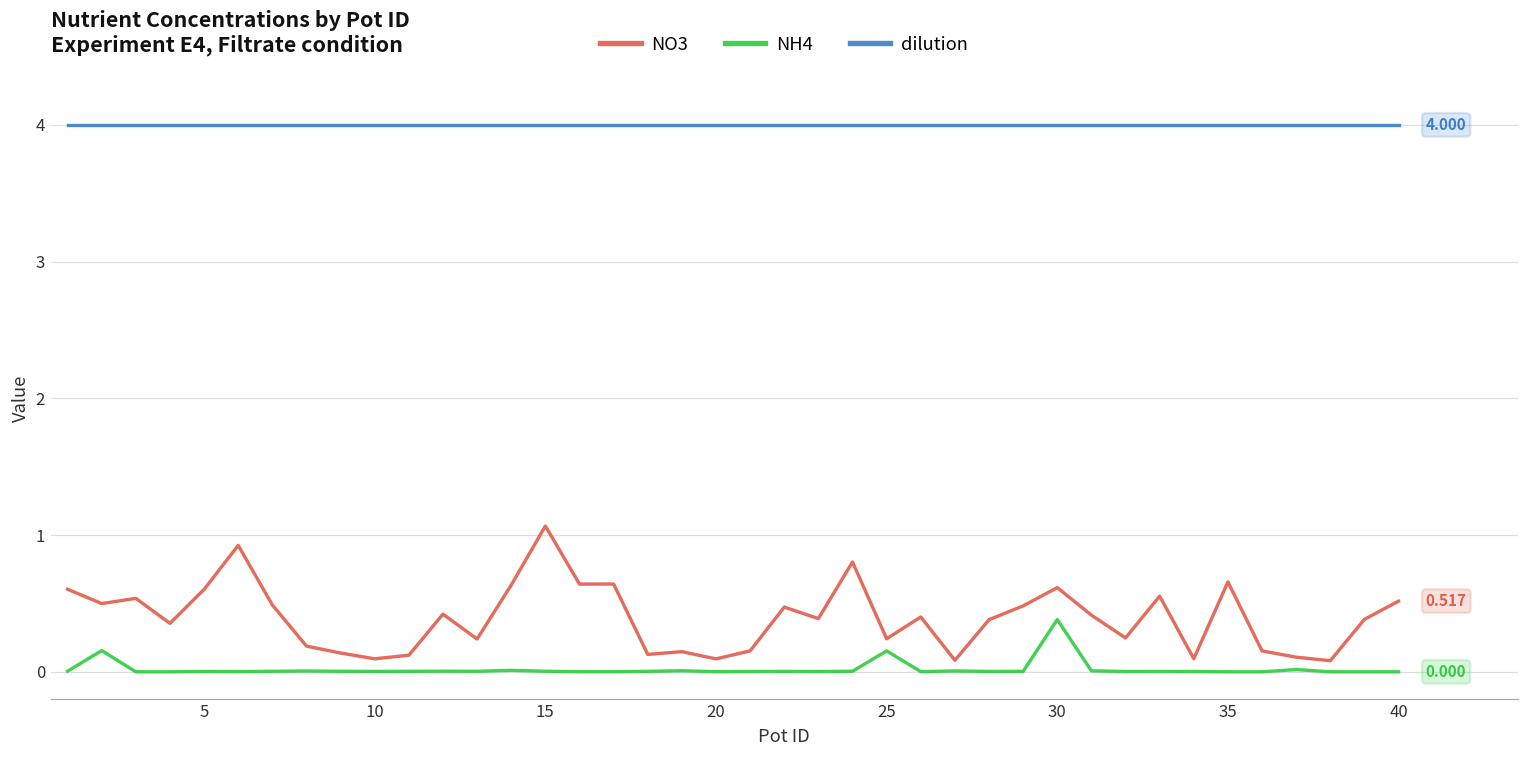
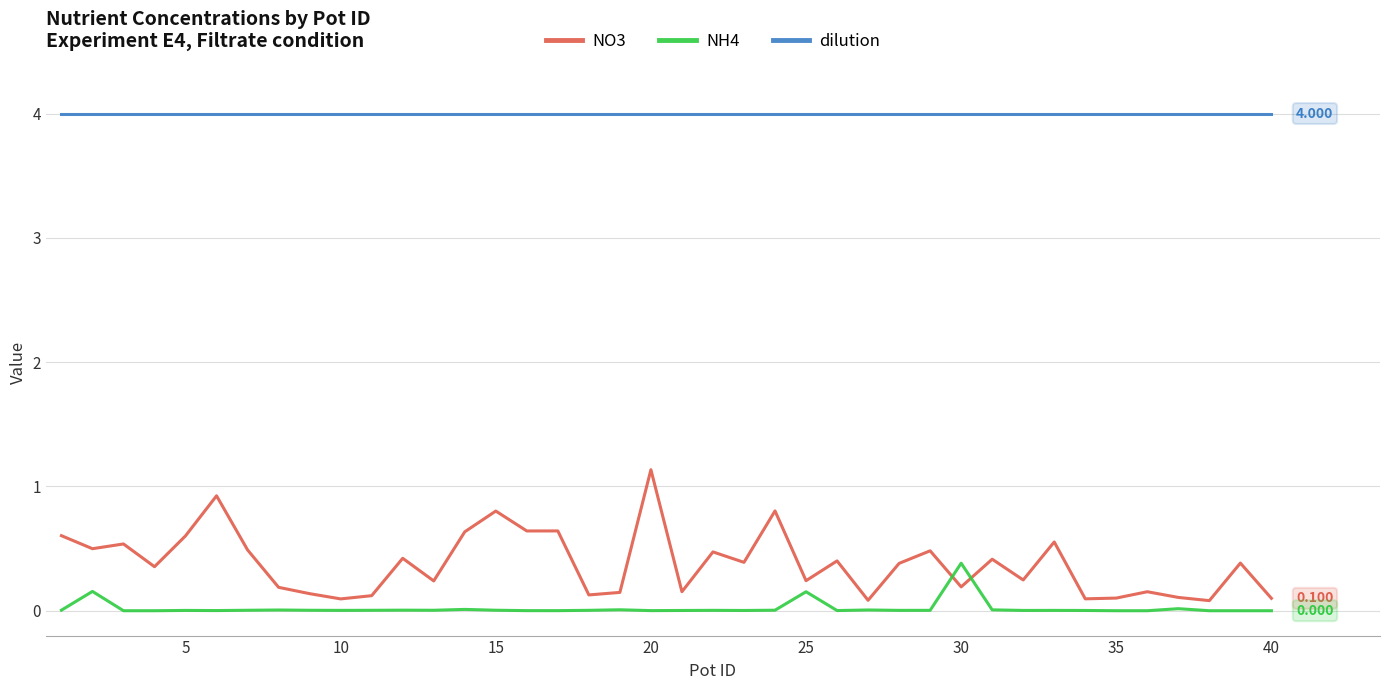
NO3, 15: 1.07 -> 0.80
NO3, 20: 0.09 -> 1.13
NO3, 30: 0.62 -> 0.19
NO3, 35: 0.66 -> 0.10
NO3, 40: 0.517 -> 0.100
